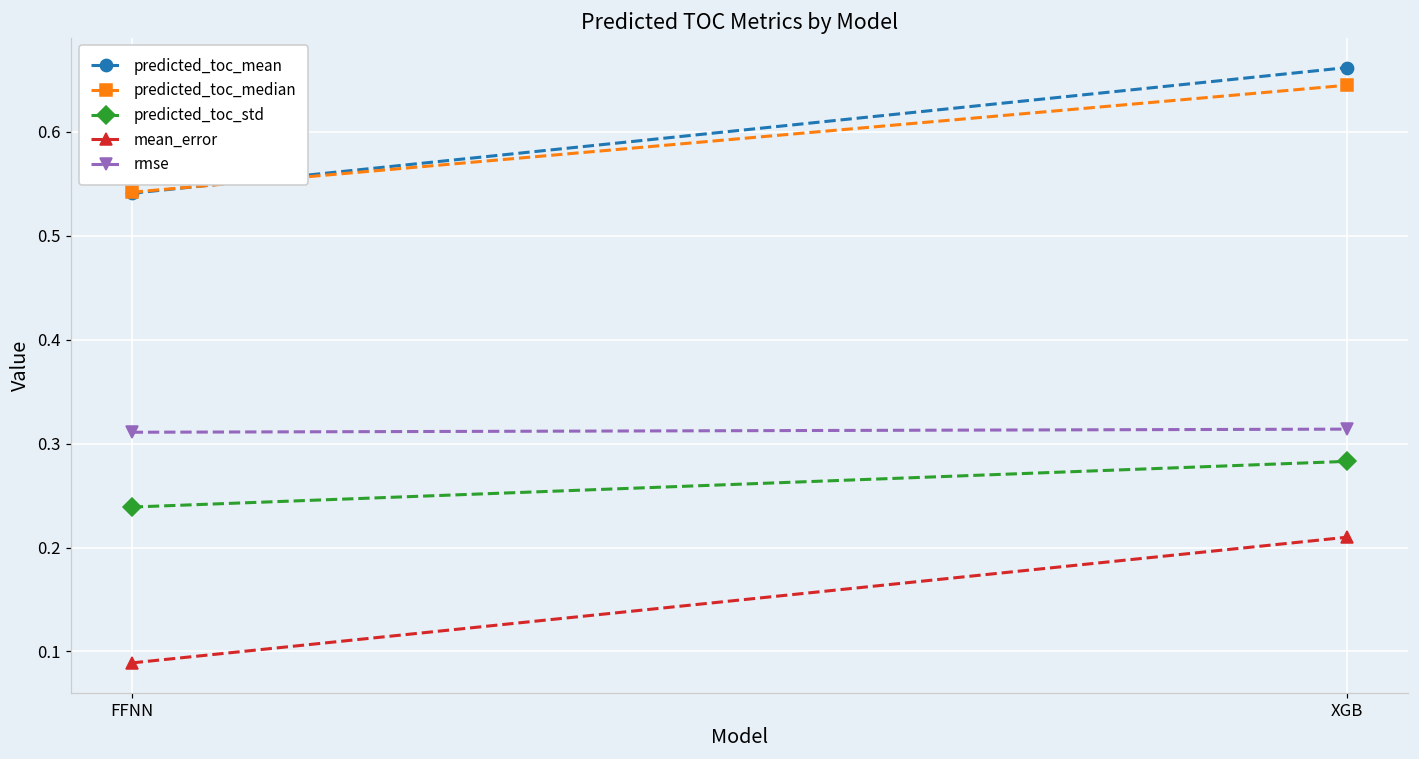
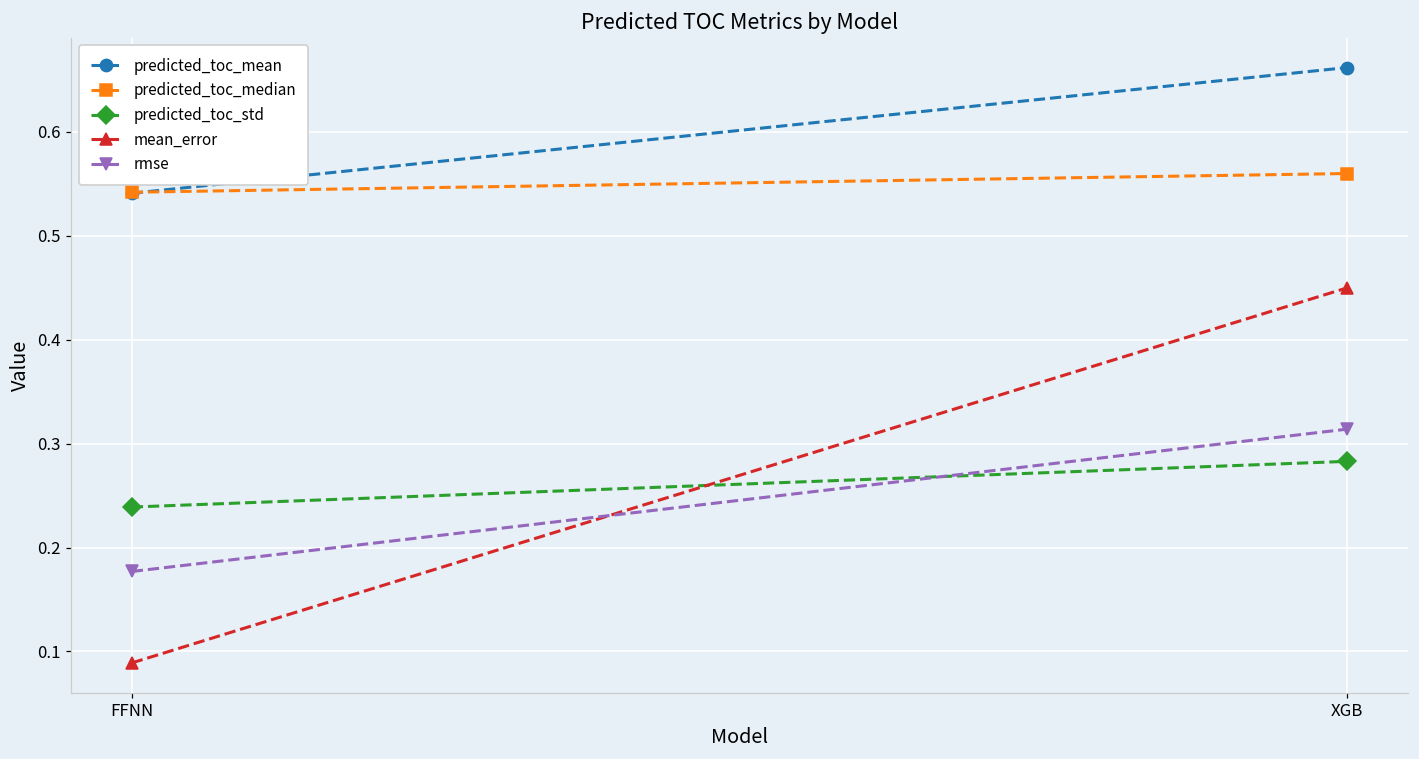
rmse, FFNN: 0.31 -> 0.18
predicted_toc_median, XGB: 0.65 -> 0.56
mean_error, XGB: 0.21 -> 0.45
